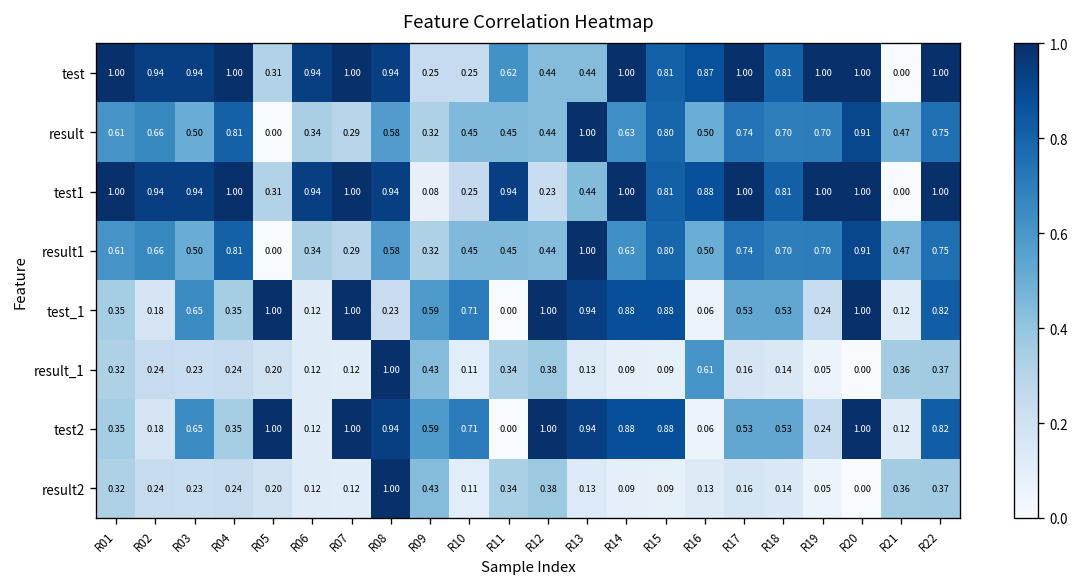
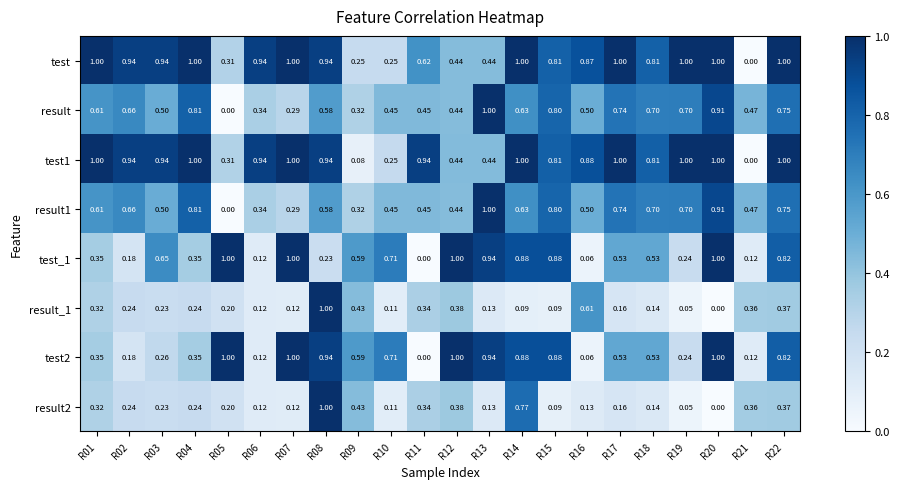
test1, R12: 0.23 -> 0.44
test2, R03: 0.65 -> 0.26
result2, R14: 0.09 -> 0.77
